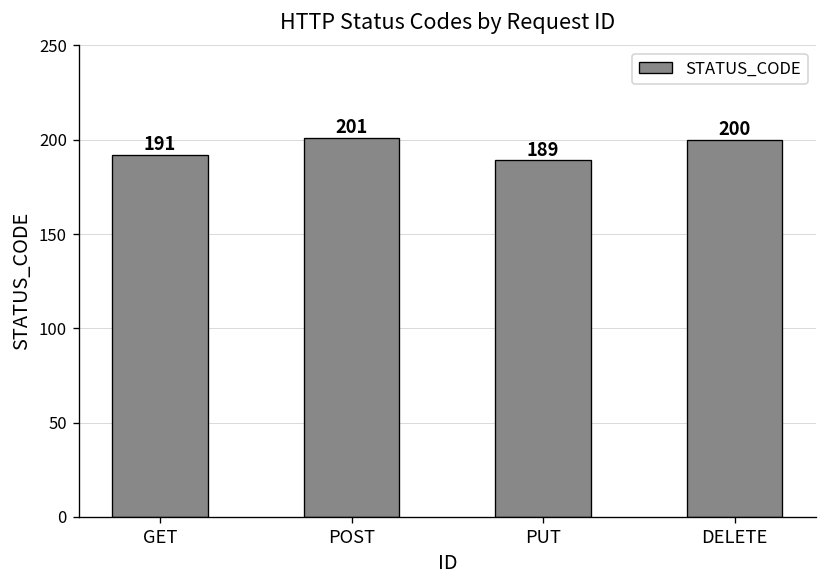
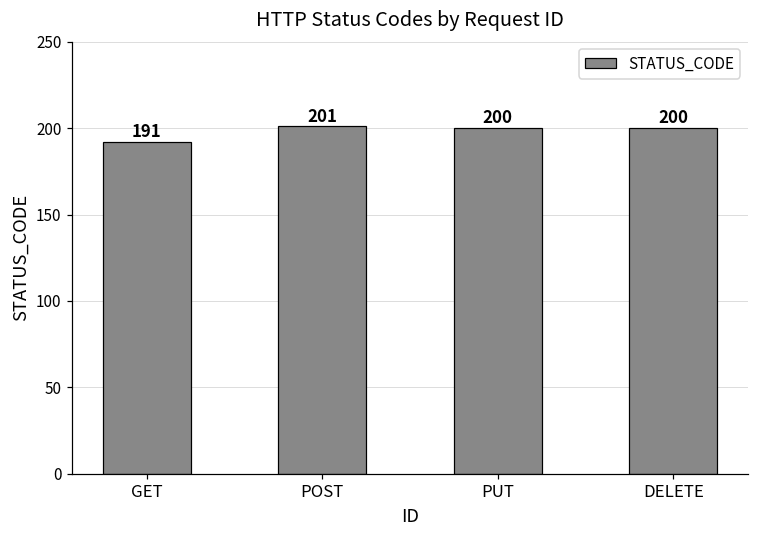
PUT: 189 -> 200
